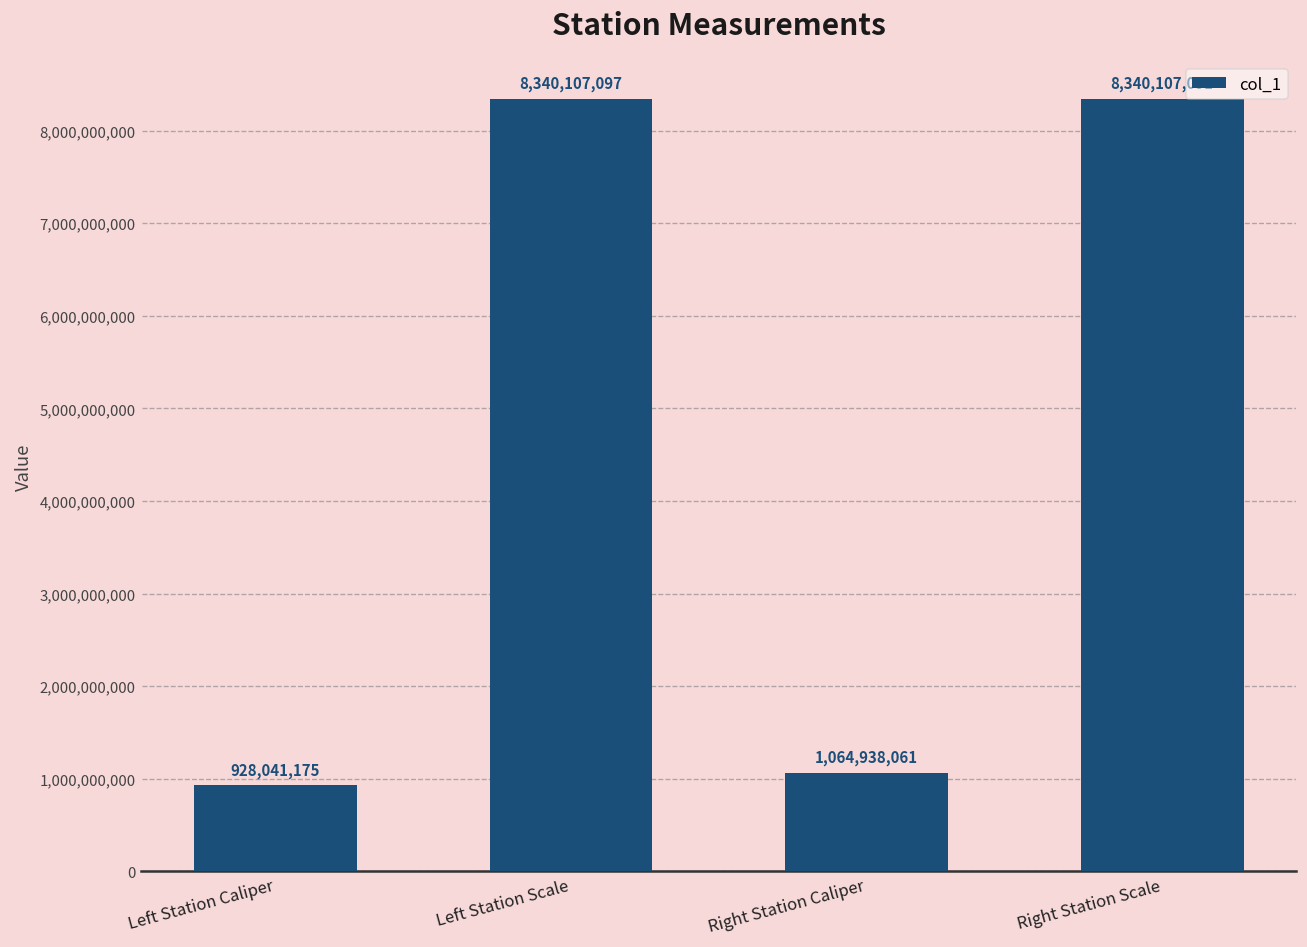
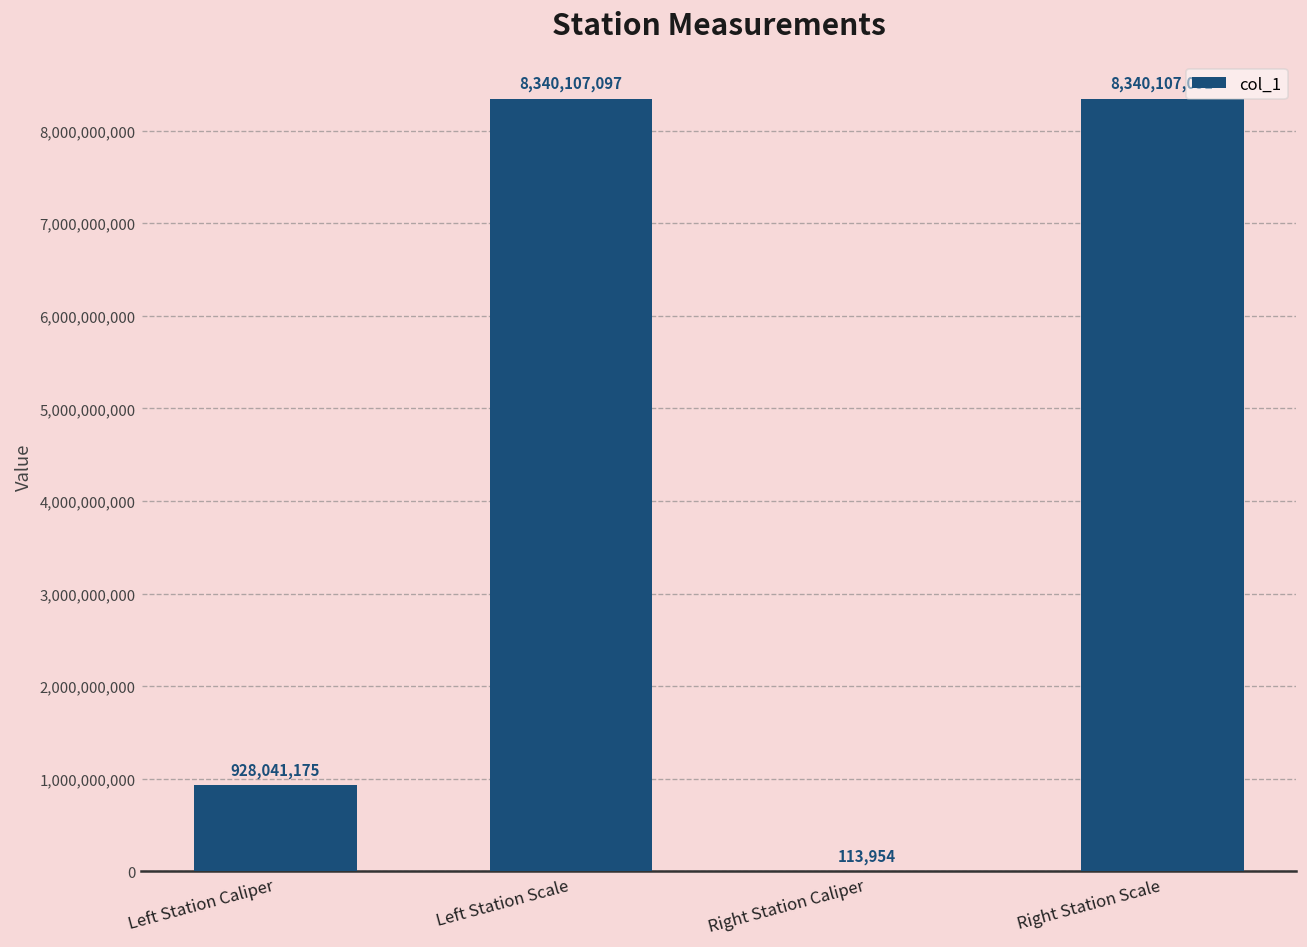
Right Station Caliper: 1,064,938,061 -> 113,954
